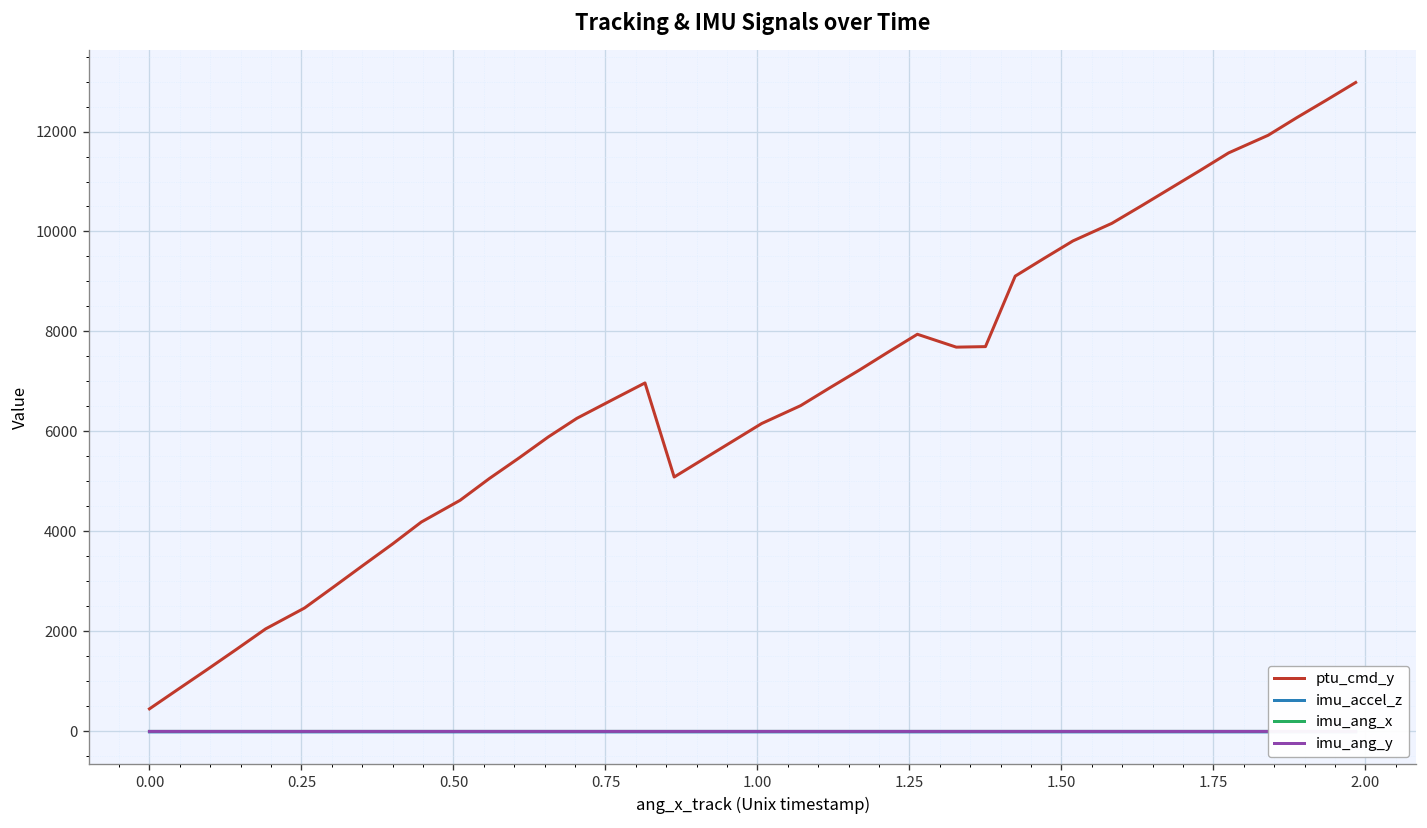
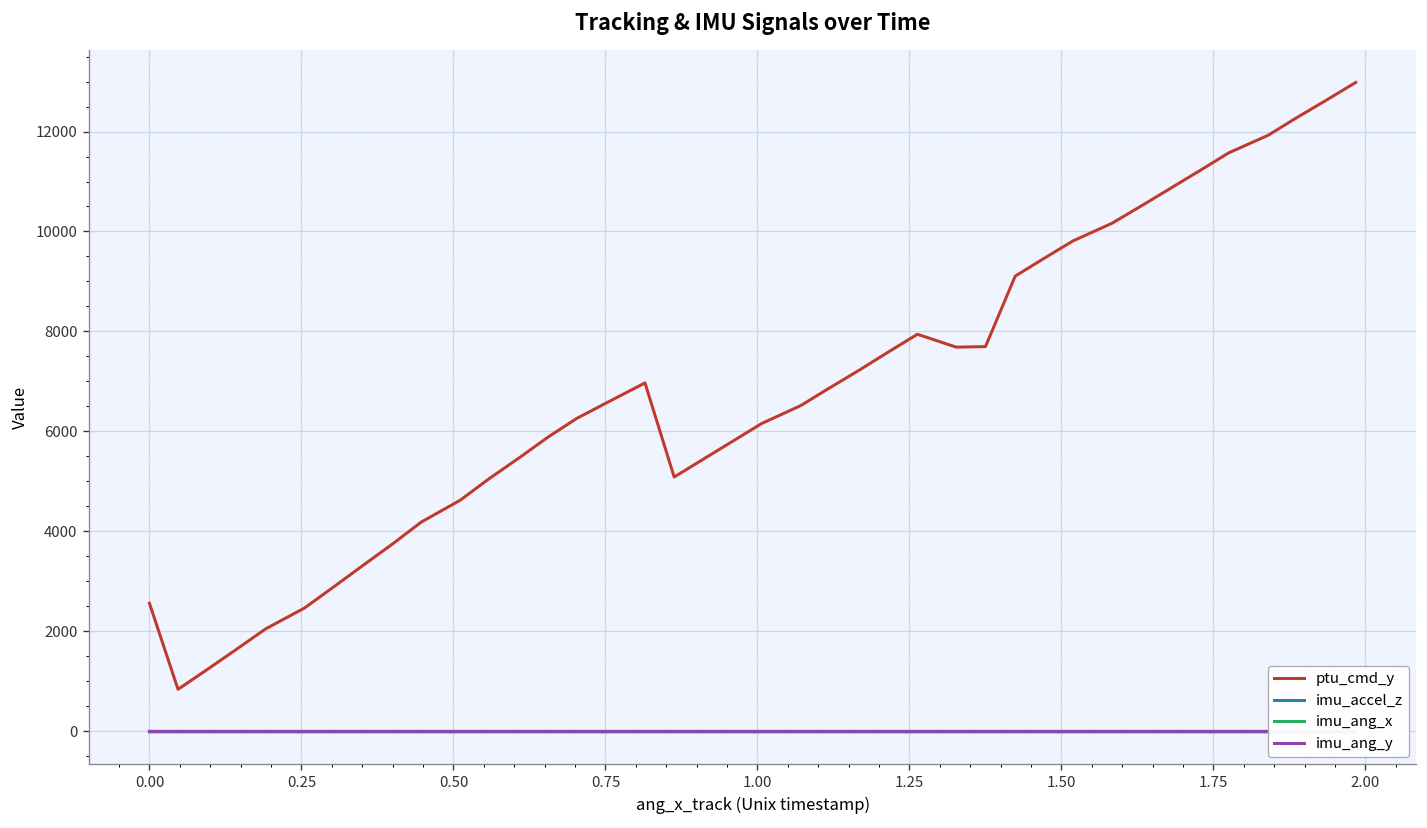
ptu_cmd_y, 0.00: 500 -> 2600
